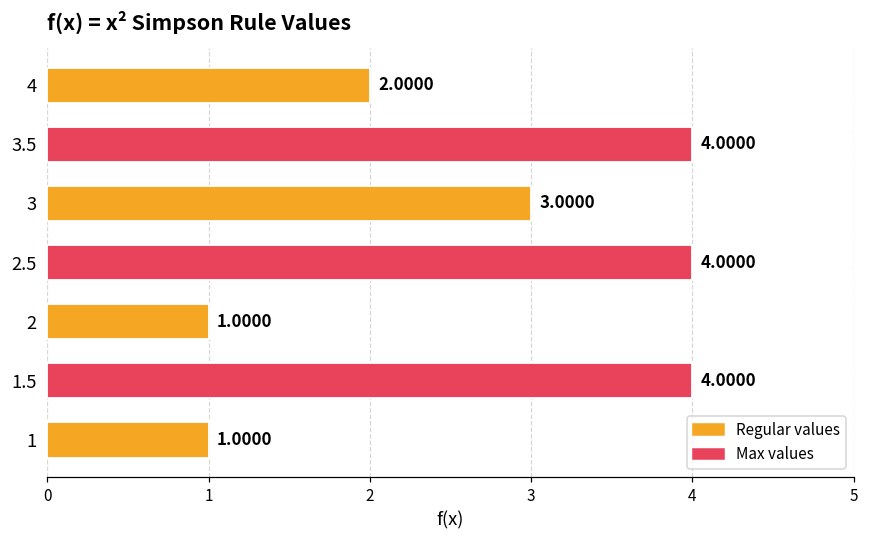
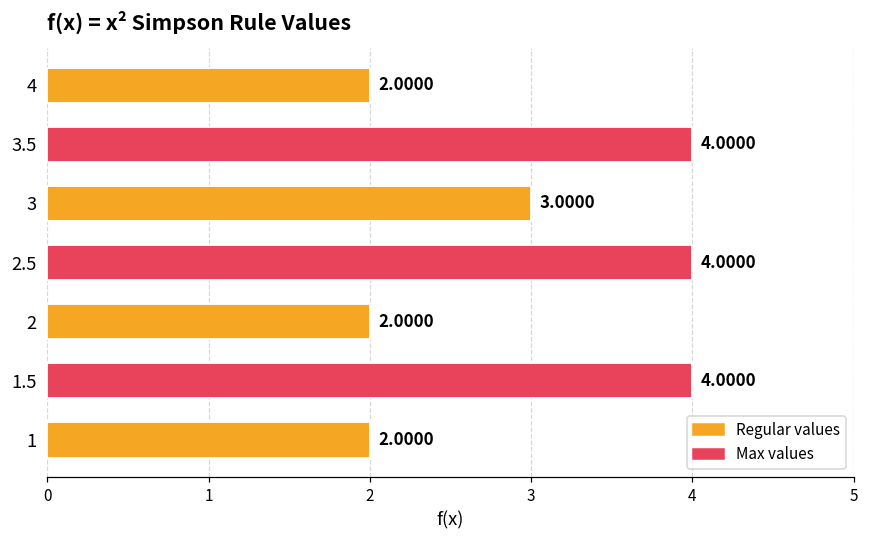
2: 1.0000 -> 2.0000
1: 1.0000 -> 2.0000
